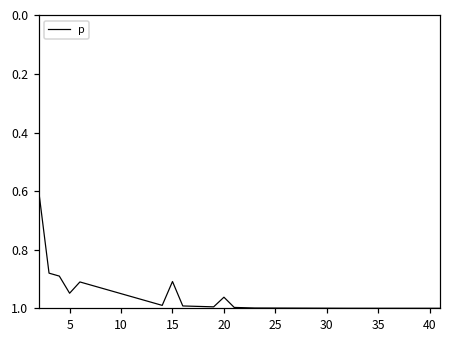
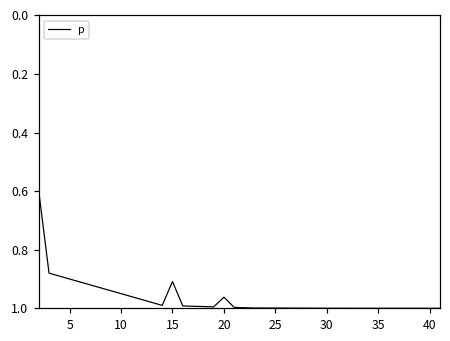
5: 0.95 -> 0.90
